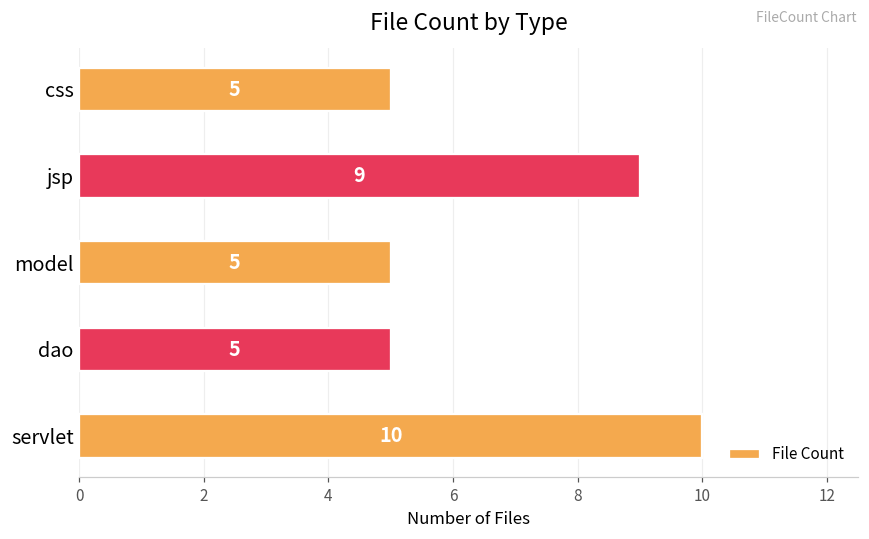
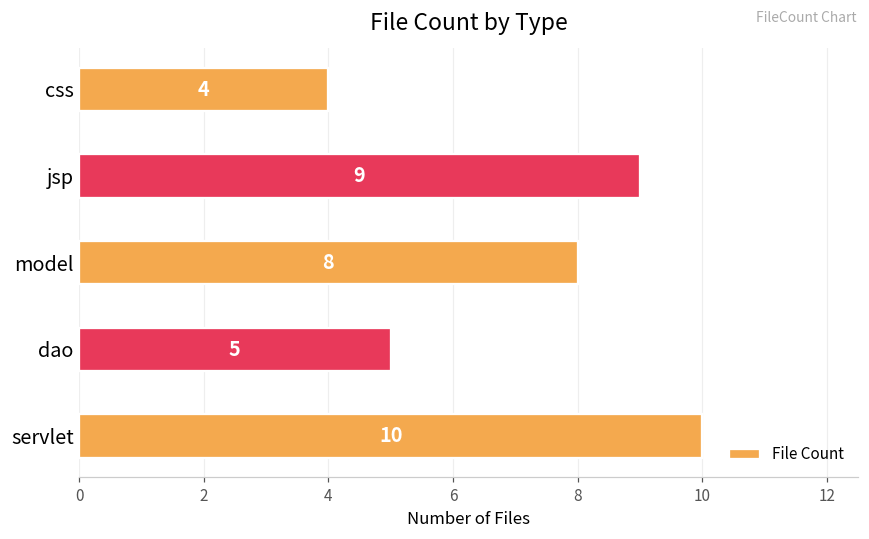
css: 5 -> 4
model: 5 -> 8
